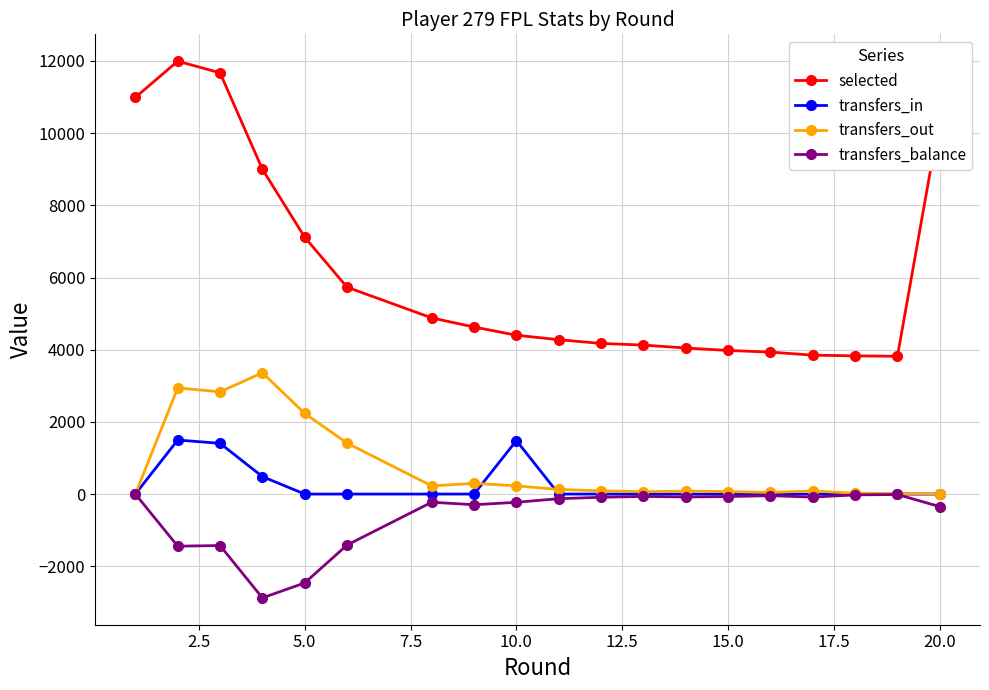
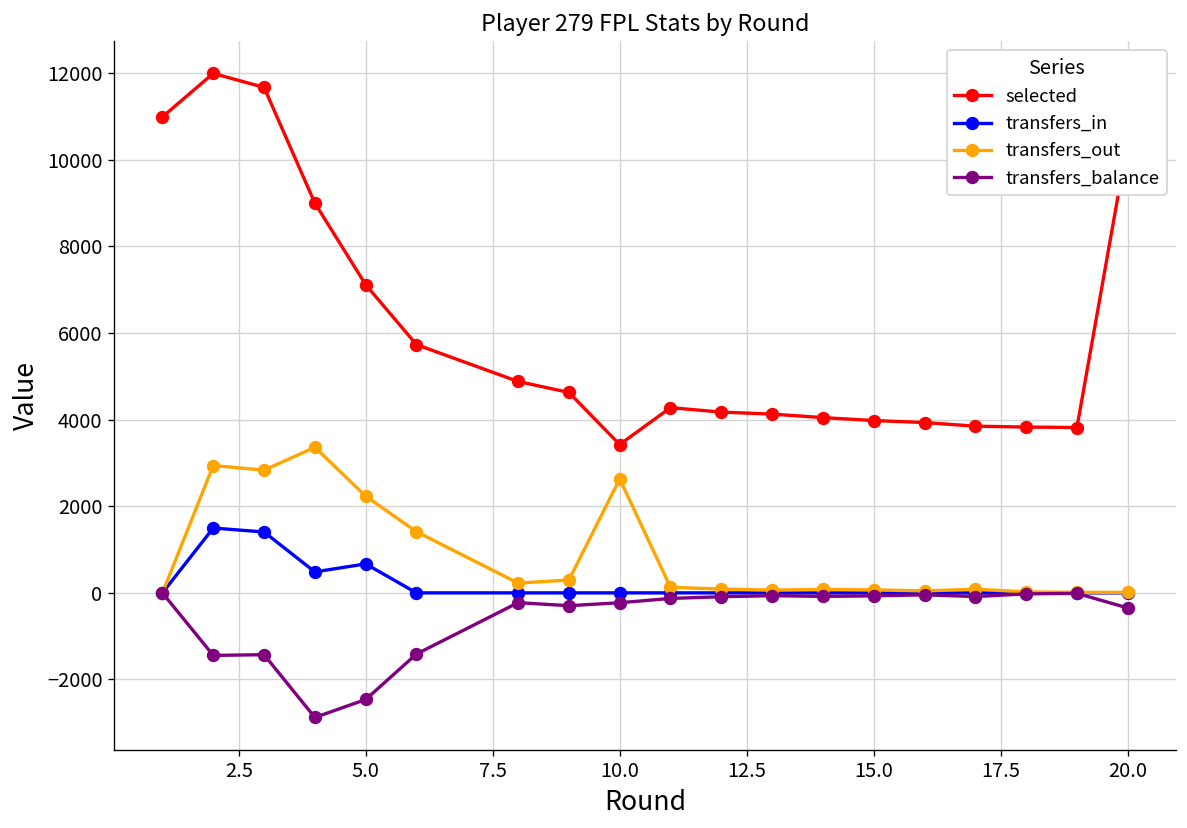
transfers_in, 5.0: 0 -> 700
selected, 10.0: 4400 -> 3400
transfers_in, 10.0: 1500 -> 0
transfers_out, 10.0: 200 -> 2600
